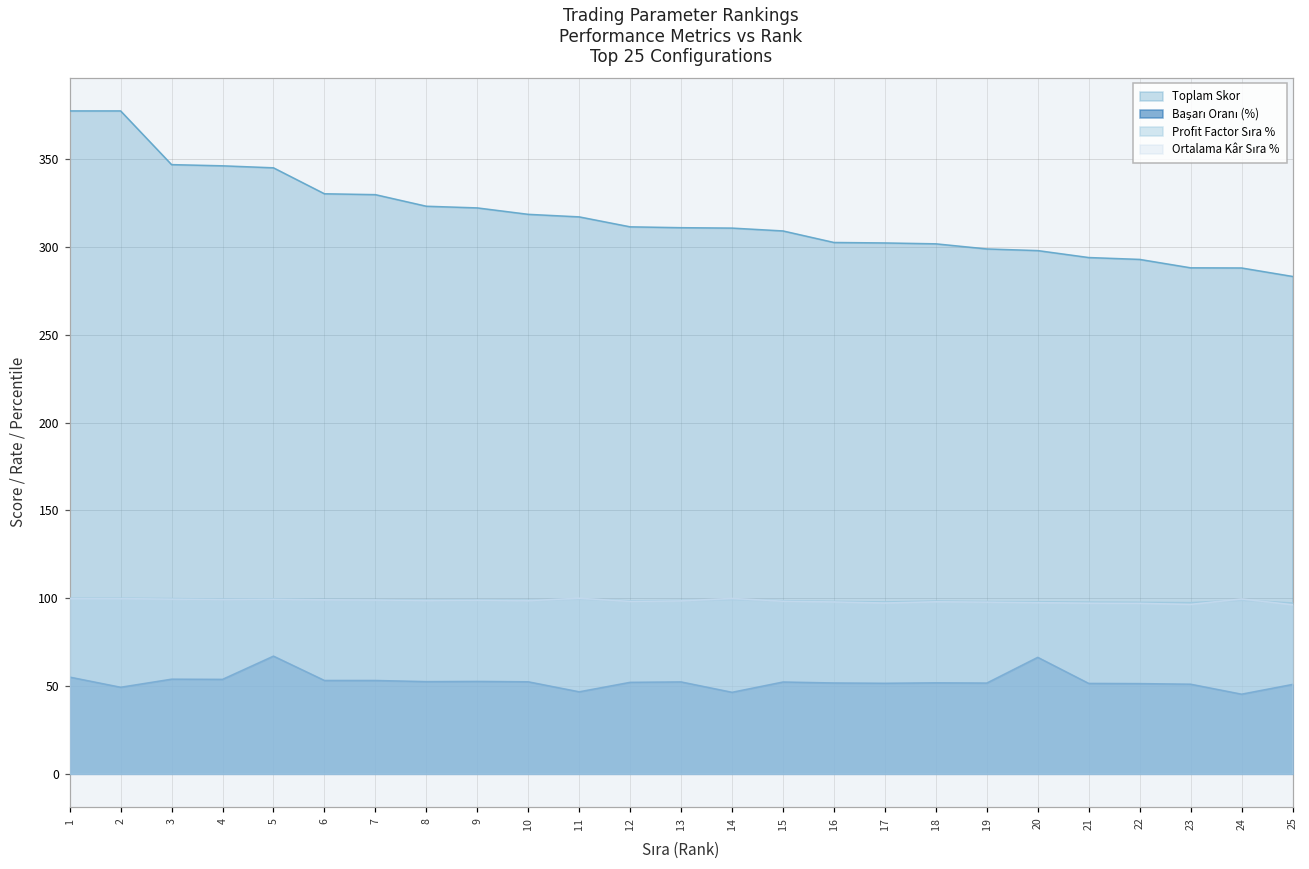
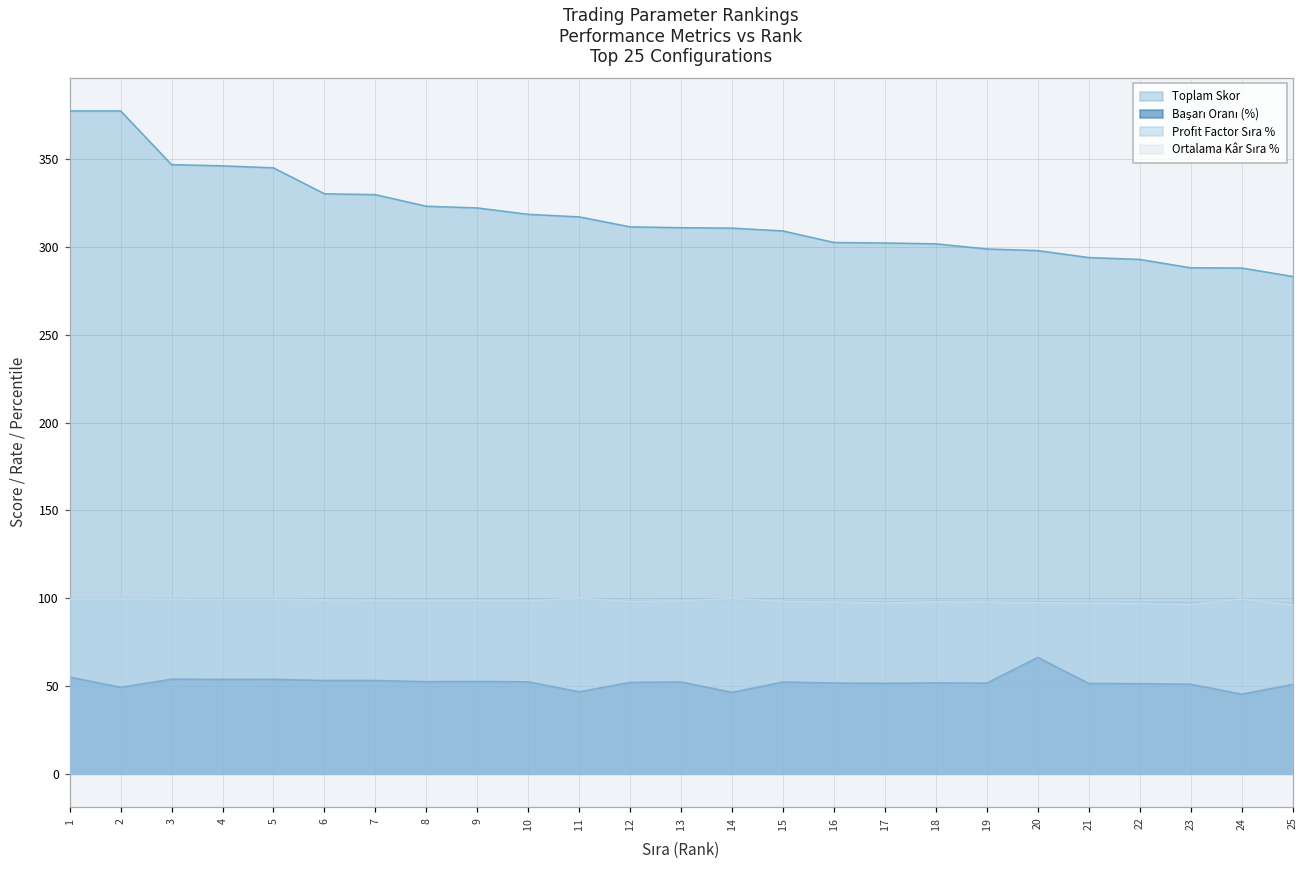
Başarı Oranı (%), 5: 67 -> 54
